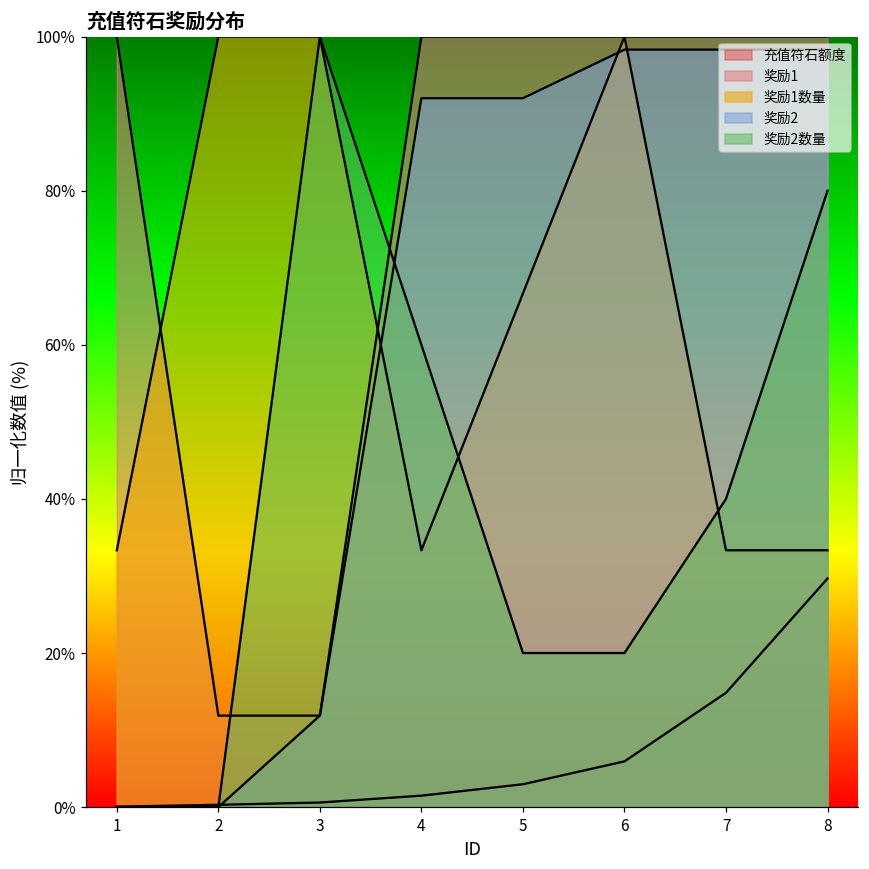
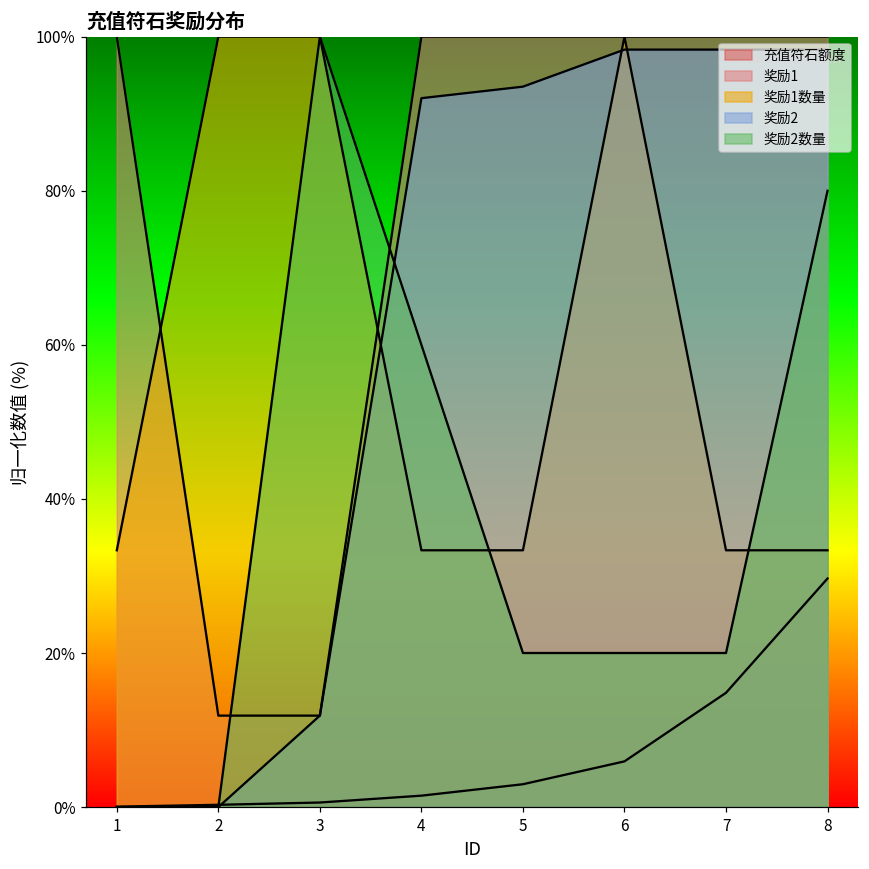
奖励1数量, 5: 67% -> 33%
奖励2, 5: 92% -> 94%
奖励2数量, 7: 40% -> 20%
